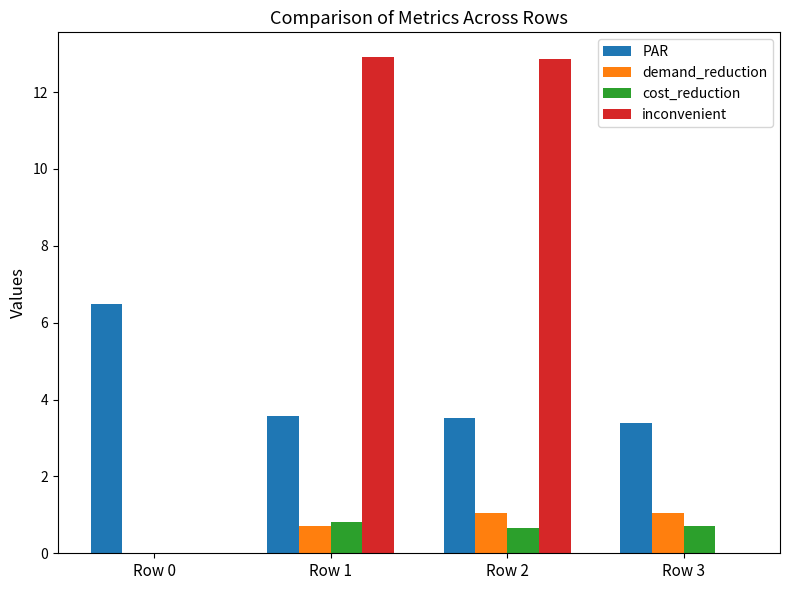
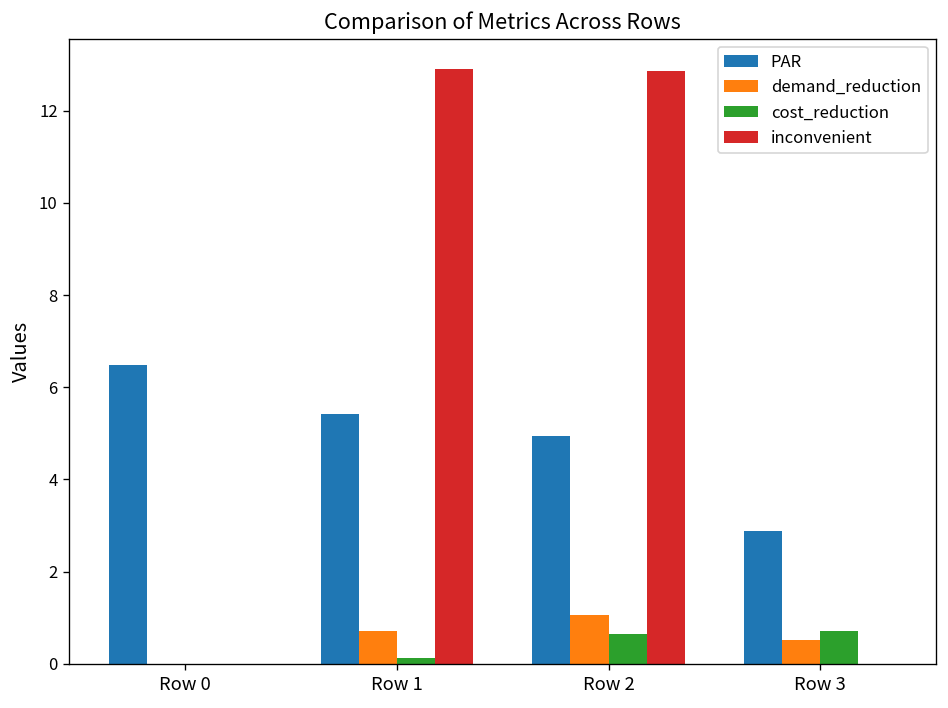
PAR, Row 1: 3.6 -> 5.4
cost_reduction, Row 1: 0.8 -> 0.1
PAR, Row 2: 3.5 -> 5.0
PAR, Row 3: 3.4 -> 2.9
demand_reduction, Row 3: 1.1 -> 0.5
